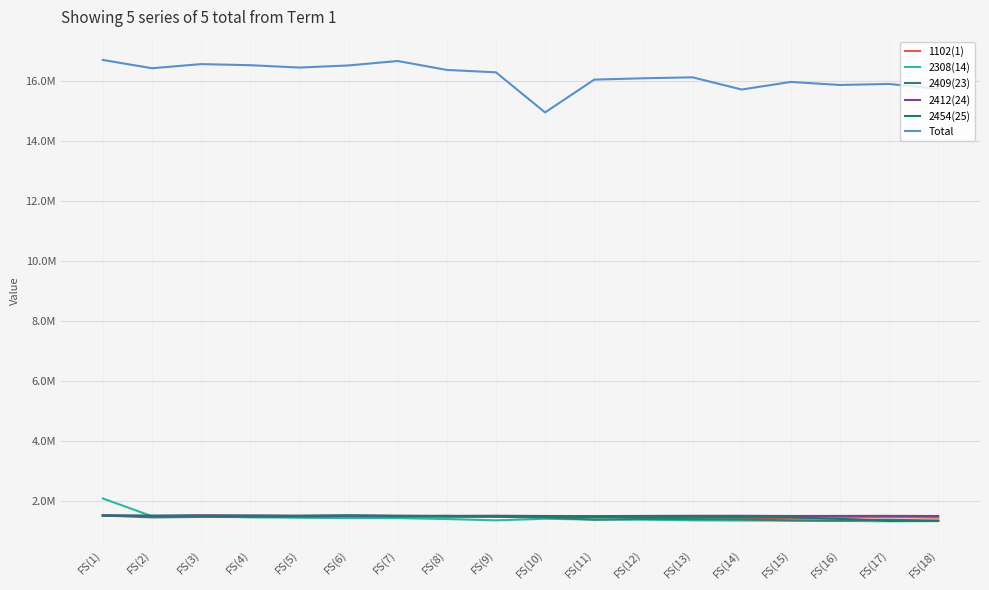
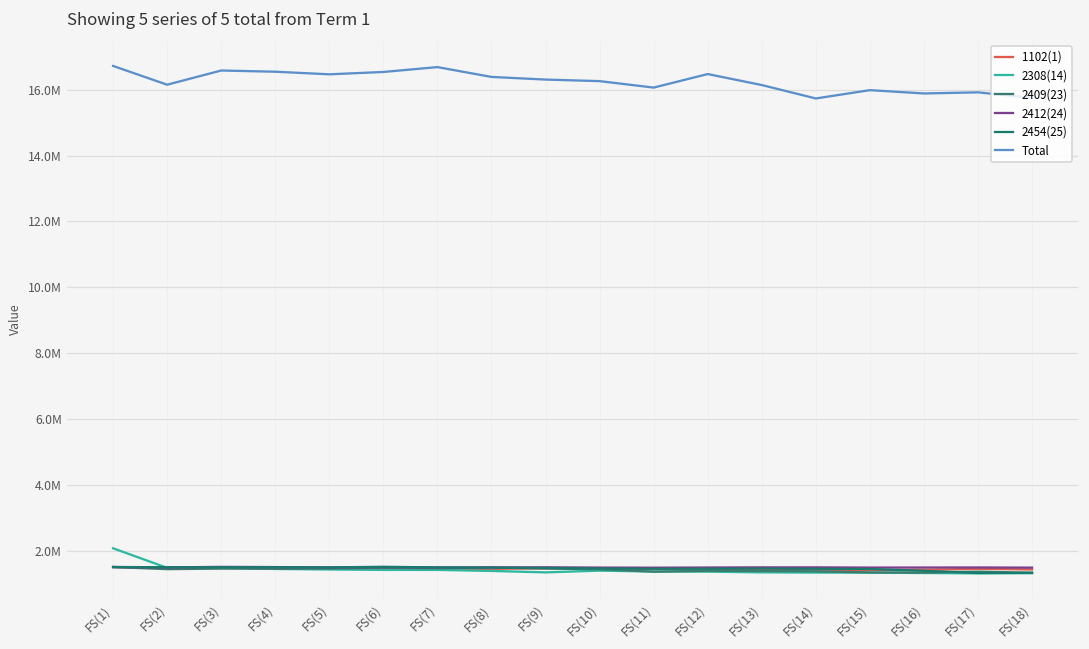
Total, FS(2): 16400000 -> 16100000
Total, FS(10): 15000000 -> 16300000
Total, FS(12): 16100000 -> 16500000
